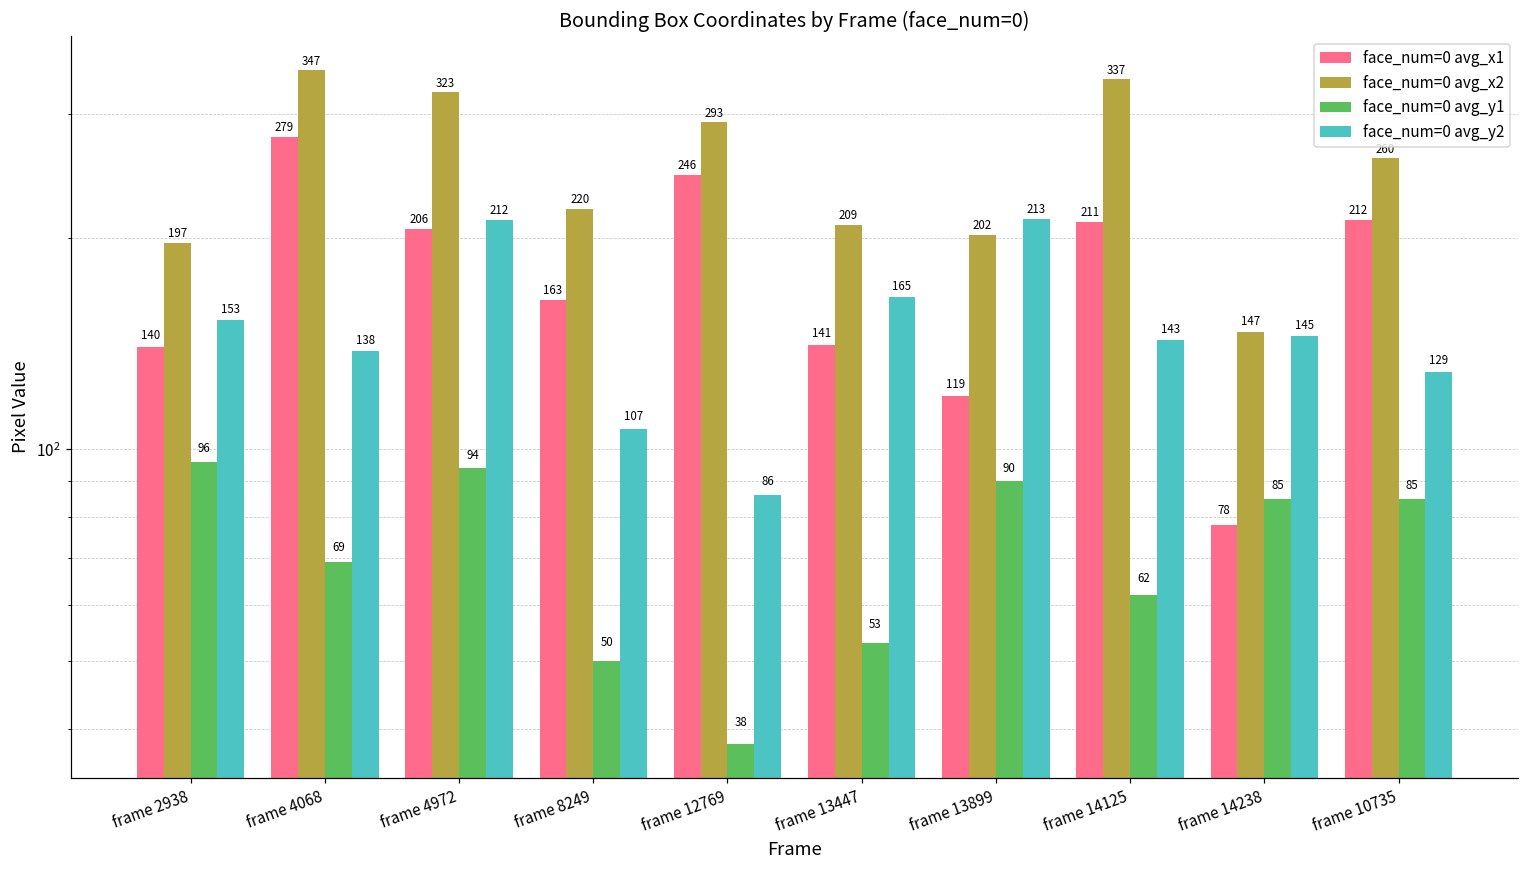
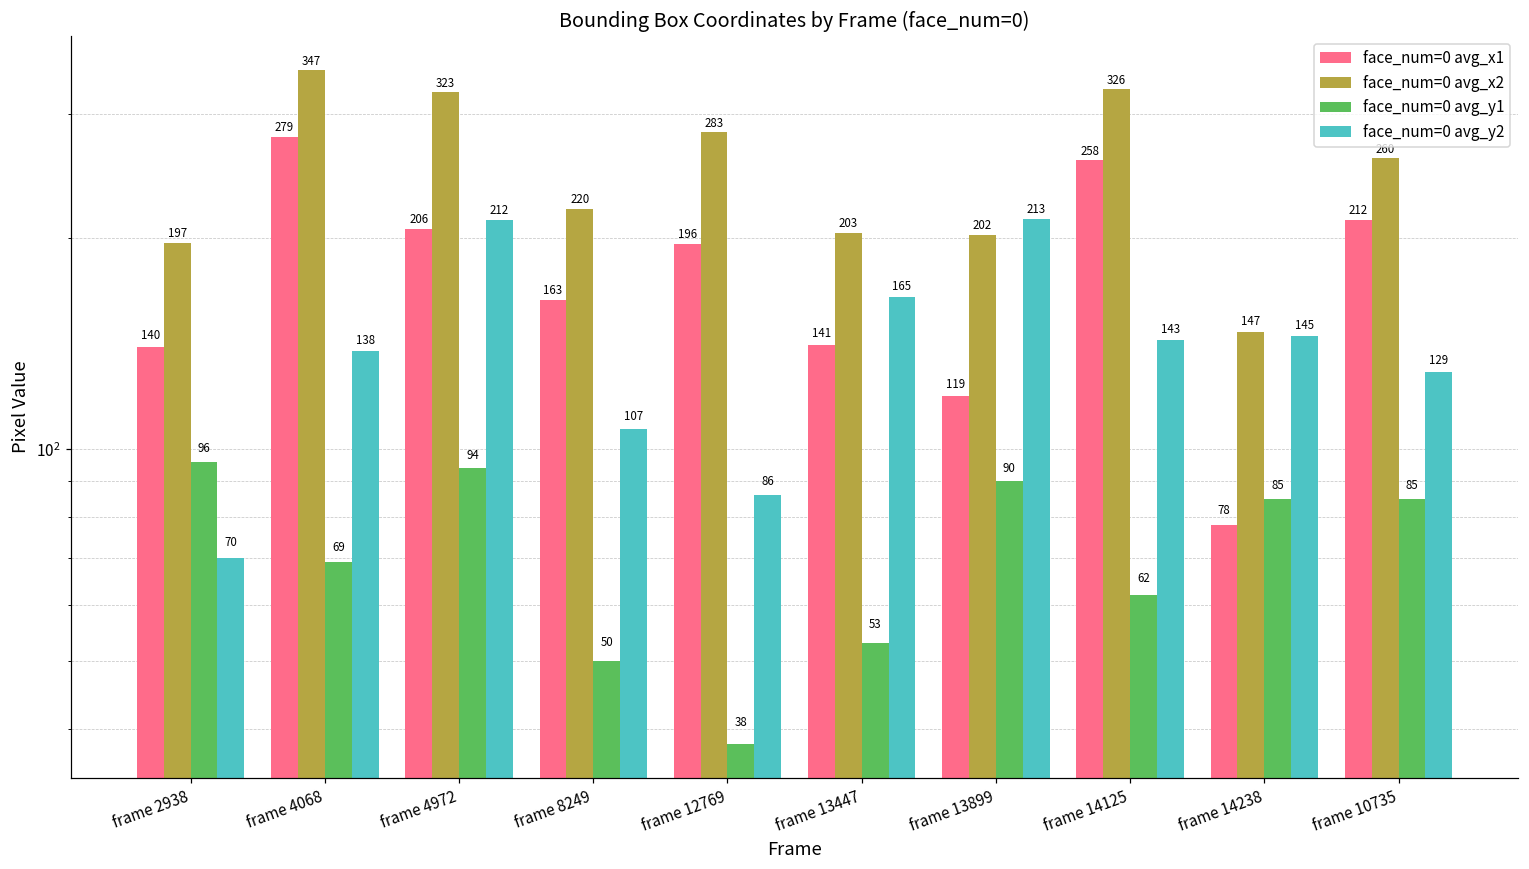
face_num=0 avg_y2, frame 2938: 153 -> 70
face_num=0 avg_x1, frame 12769: 246 -> 196
face_num=0 avg_x2, frame 12769: 293 -> 283
face_num=0 avg_x2, frame 13447: 209 -> 203
face_num=0 avg_x1, frame 14125: 211 -> 258
face_num=0 avg_x2, frame 14125: 337 -> 326
